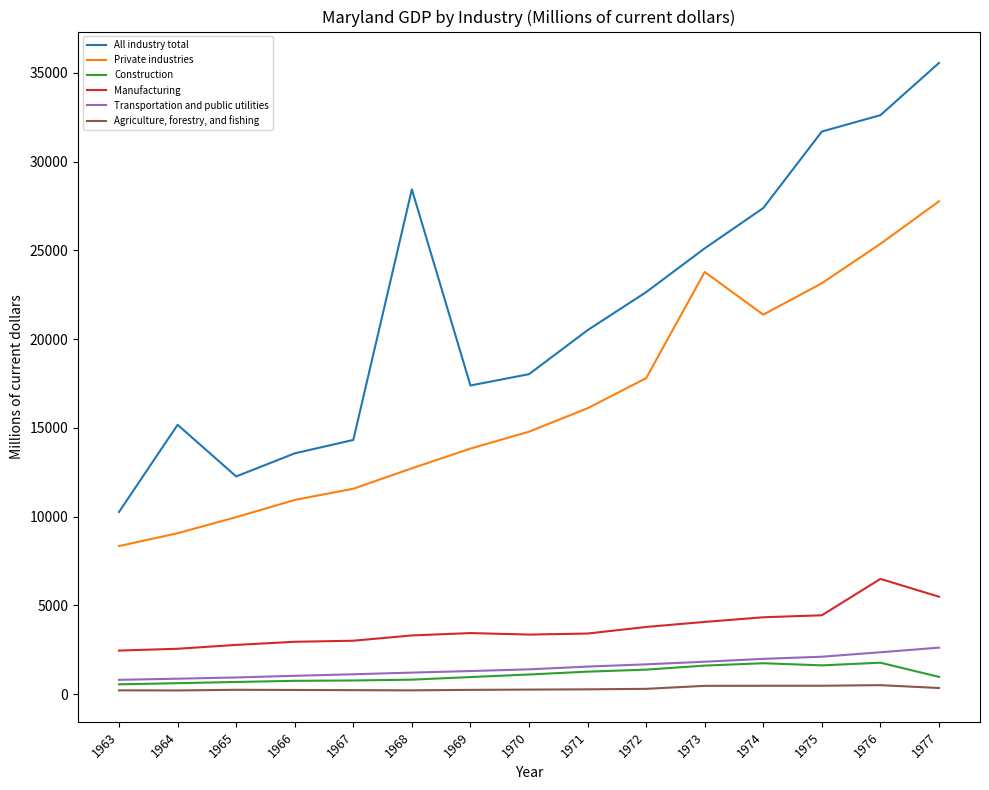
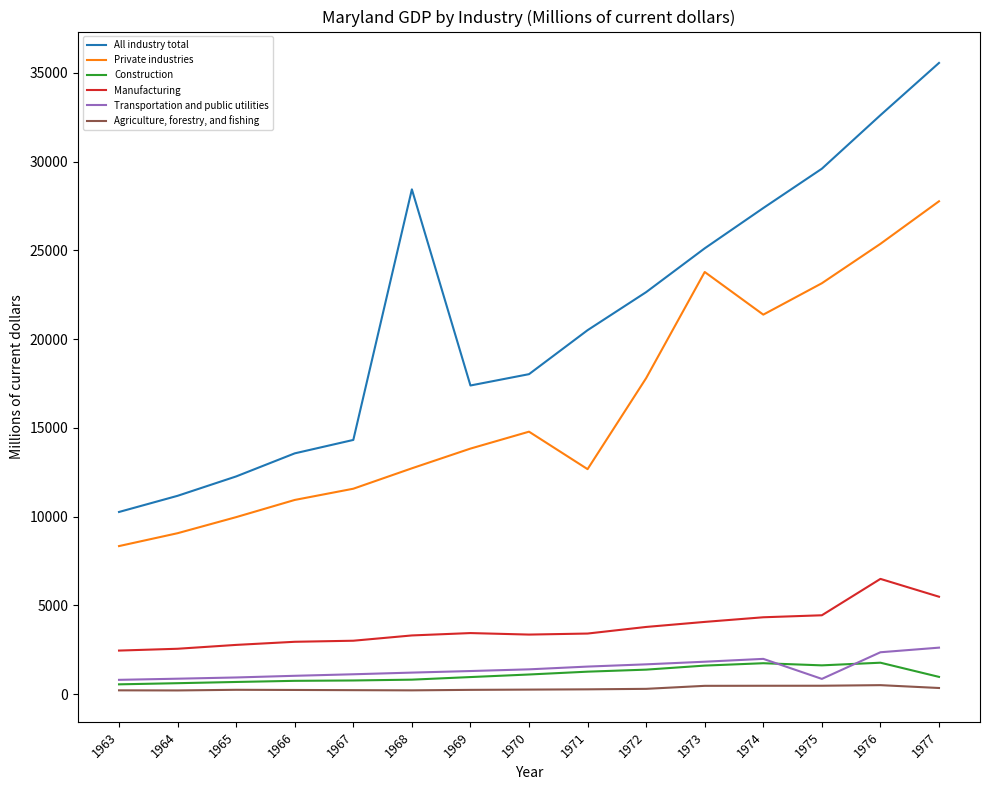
All industry total, 1964: 15200 -> 11200
Private industries, 1971: 16100 -> 12700
All industry total, 1975: 31700 -> 29600
Transportation and public utilities, 1975: 2100 -> 900
